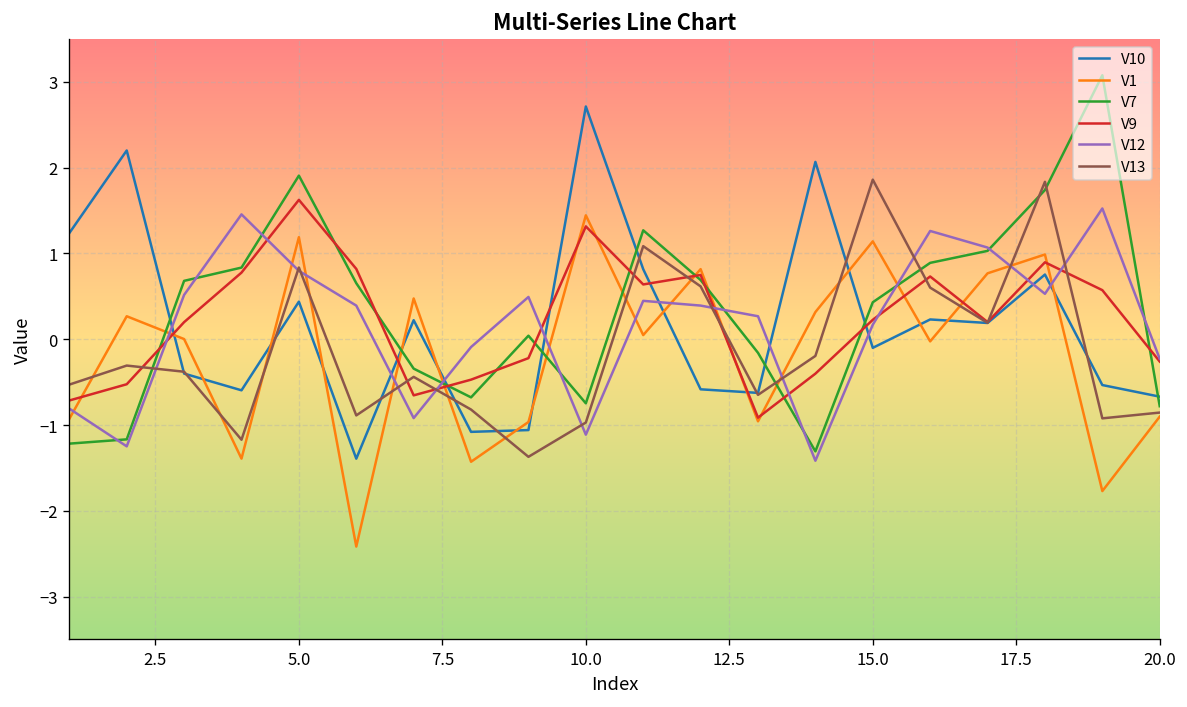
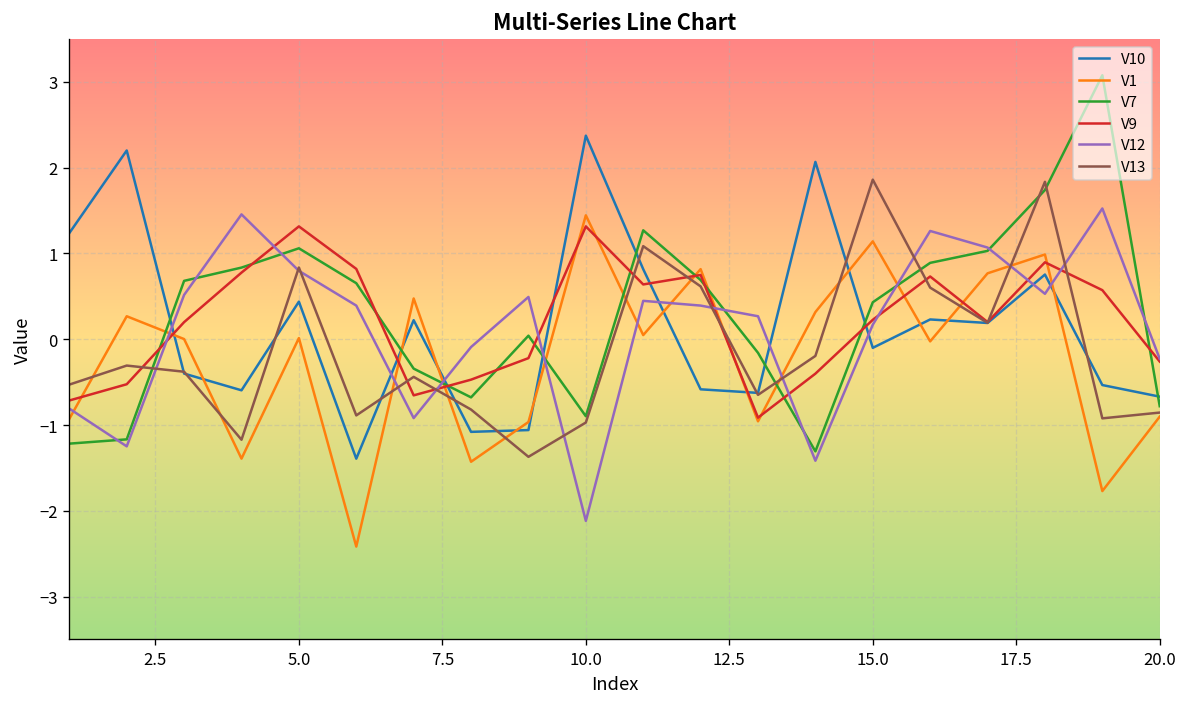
V1, 5.0: 1.2 -> 0.0
V7, 5.0: 1.9 -> 1.1
V9, 5.0: 1.6 -> 1.3
V10, 10.0: 2.7 -> 2.4
V7, 10.0: -0.7 -> -0.9
V12, 10.0: -1.1 -> -2.1
